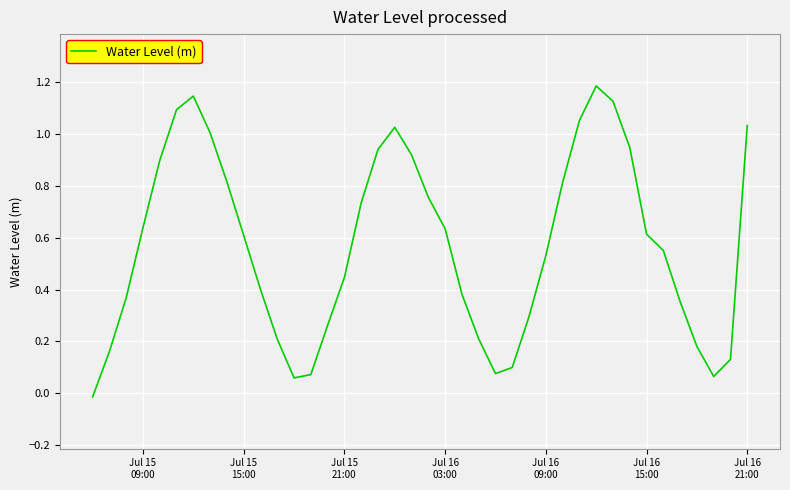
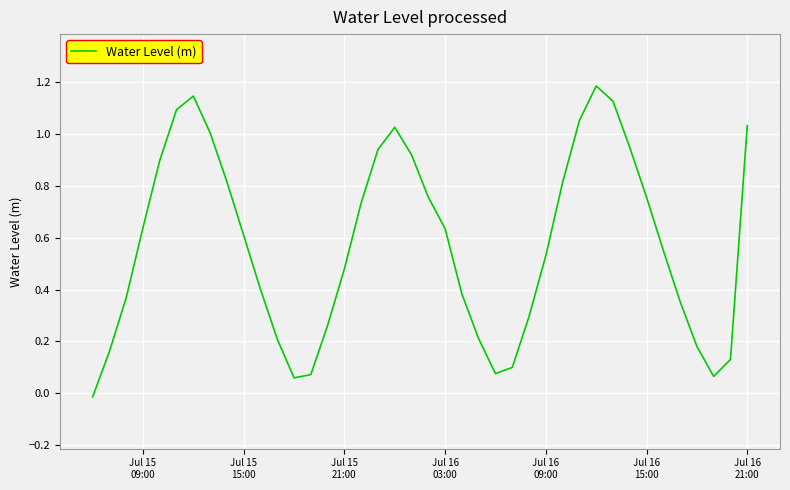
Jul 15 21:00: 0.45 -> 0.48
Jul 16 15:00: 0.61 -> 0.76
